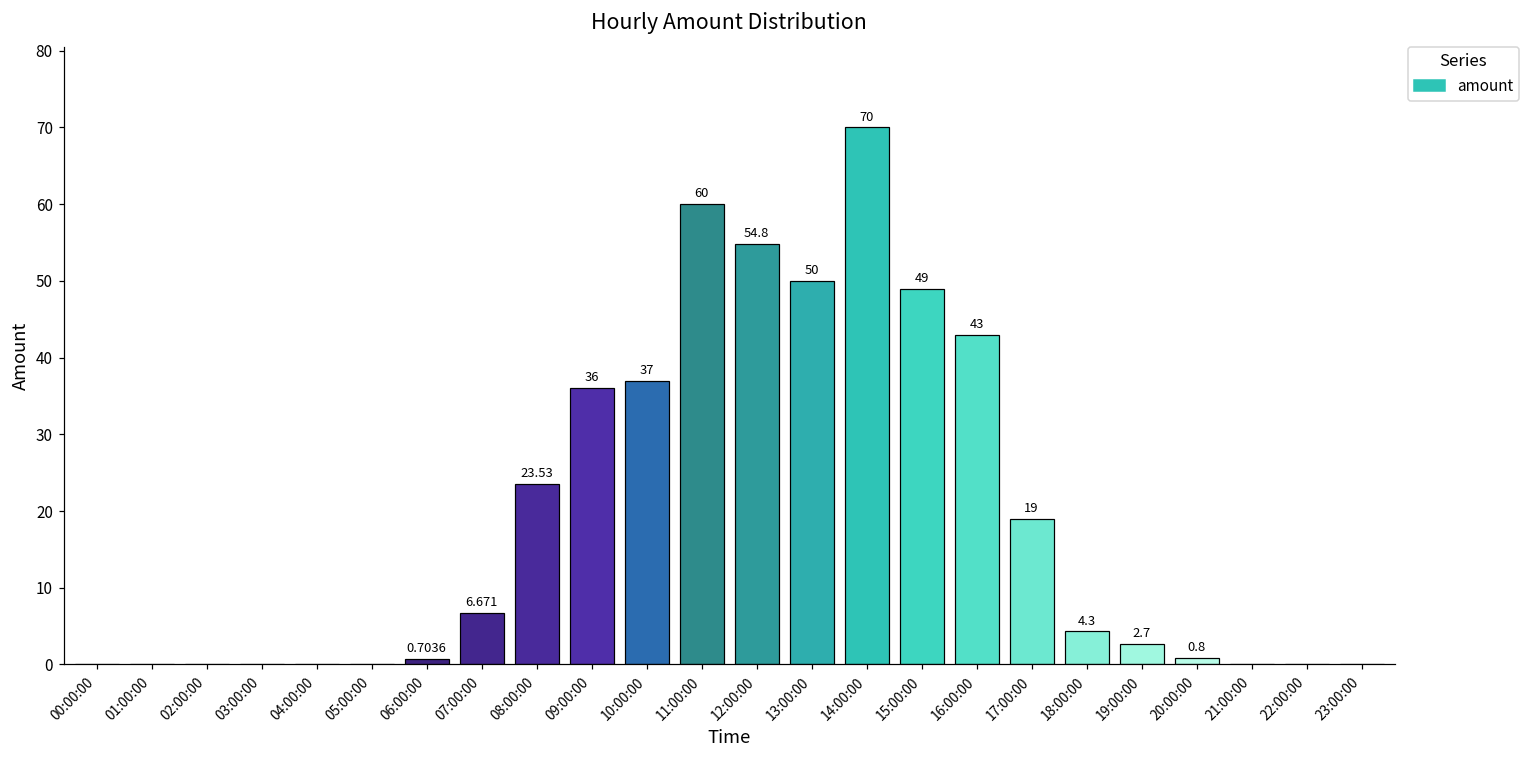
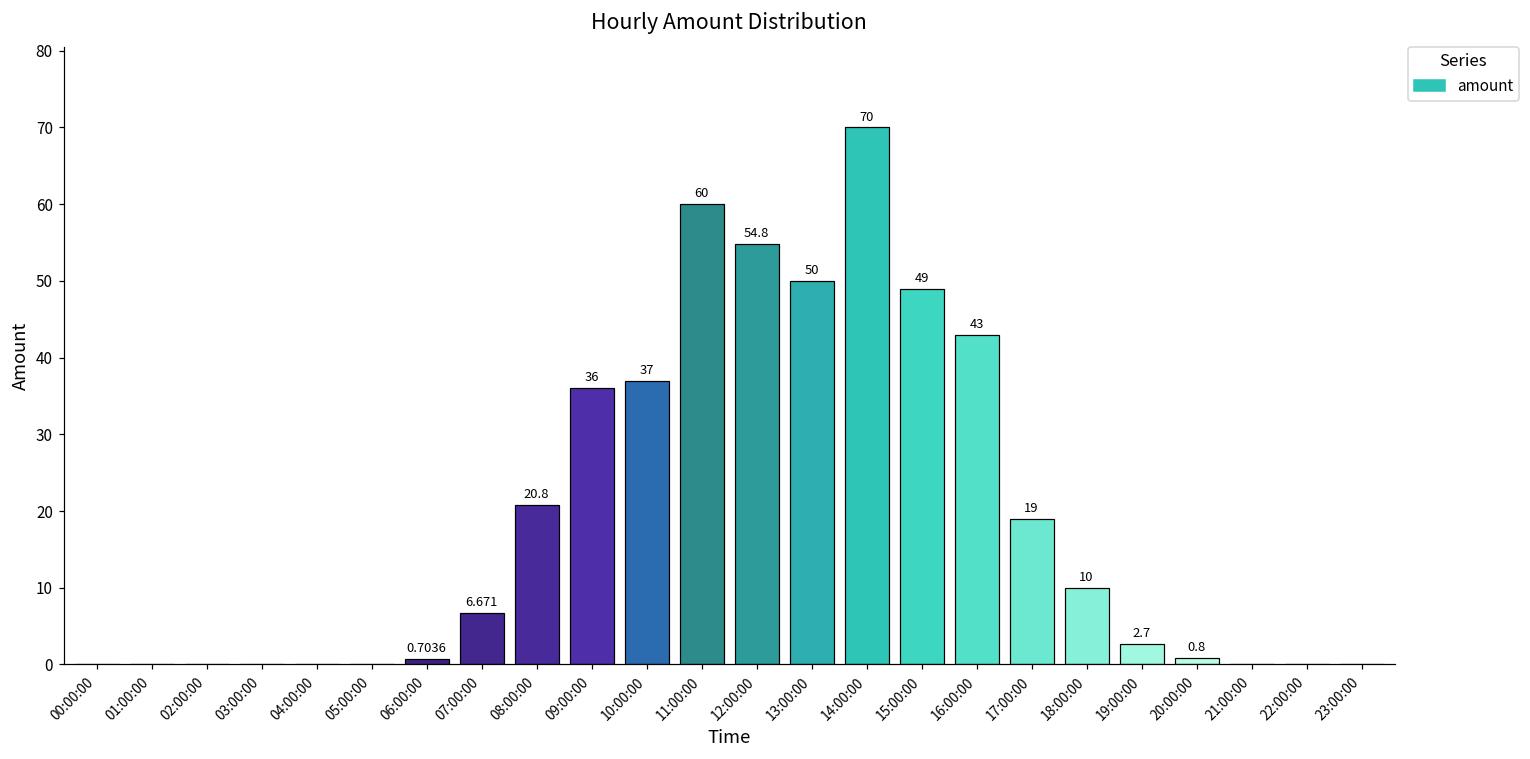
08:00:00: 23.53 -> 20.8
18:00:00: 4.3 -> 10
